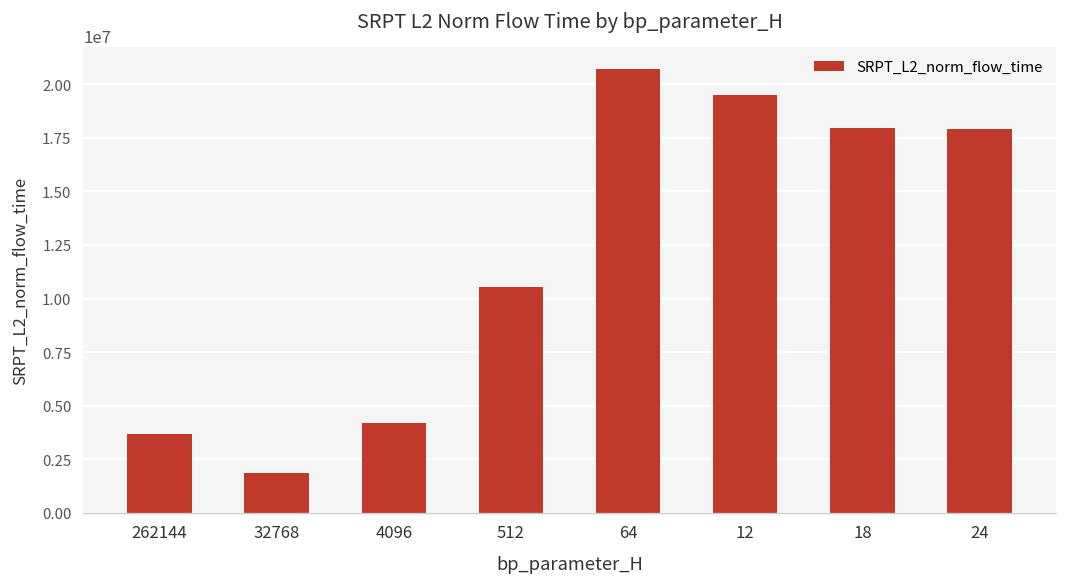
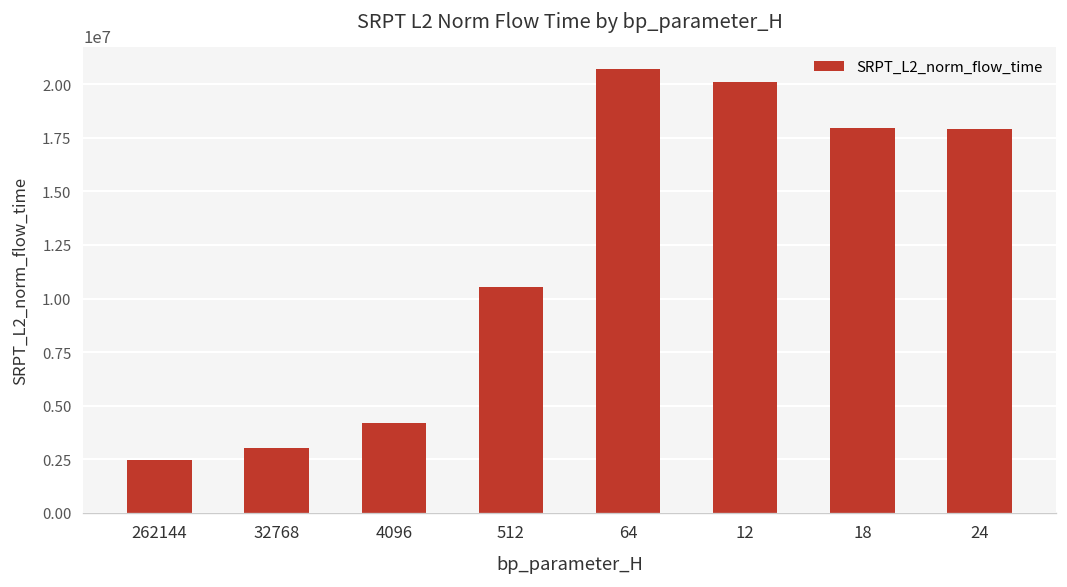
262144: 3700000 -> 2500000
32768: 1900000 -> 3000000
12: 19500000 -> 20100000
